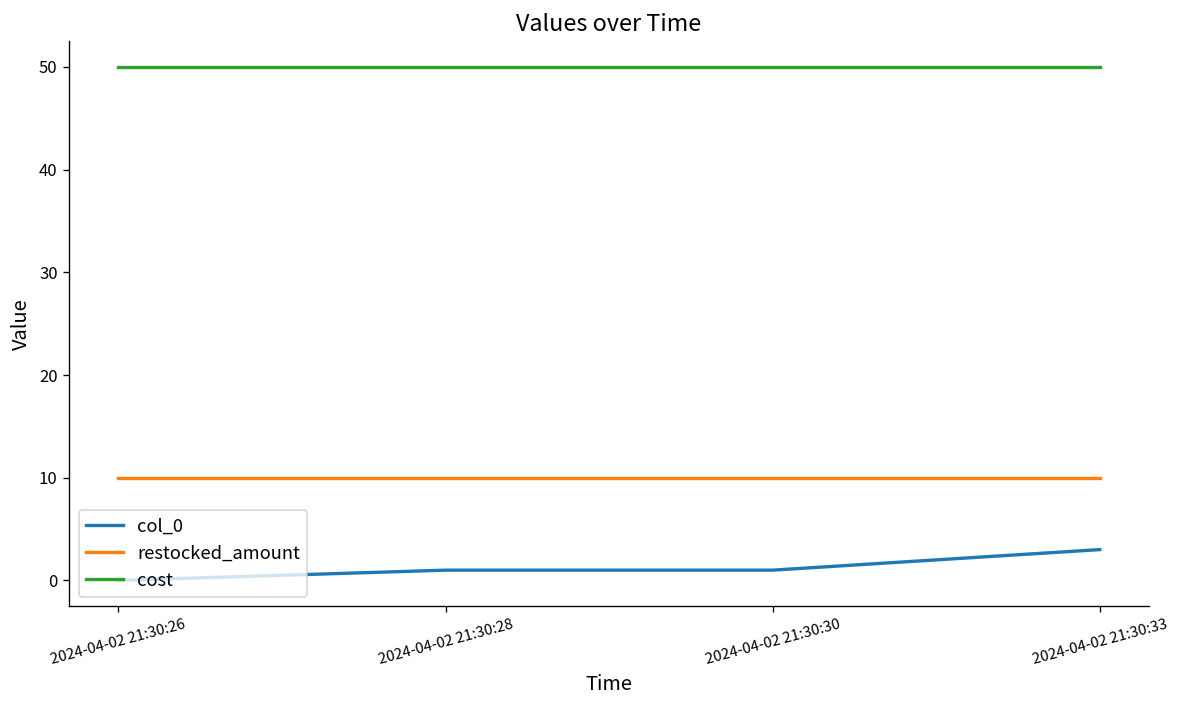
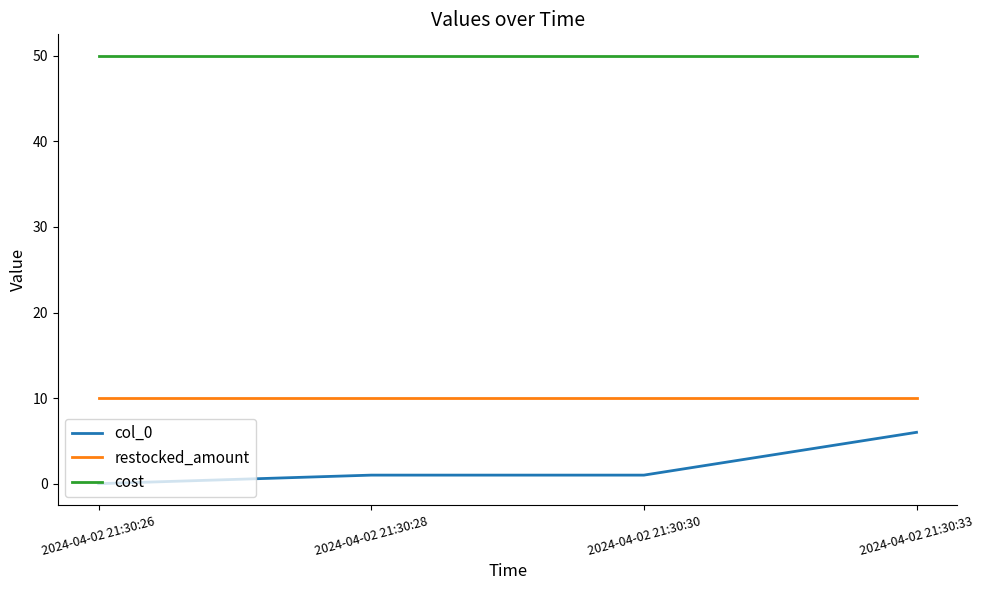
col_0, 2024-04-02 21:30:33: 3 -> 6
